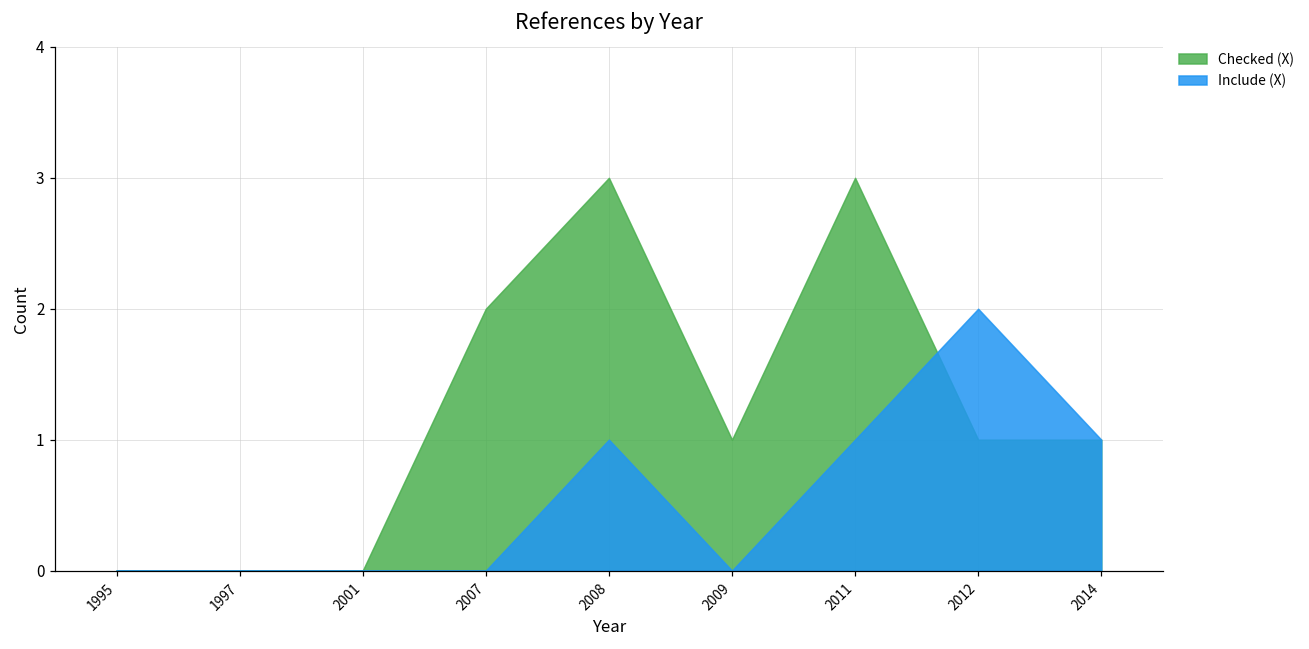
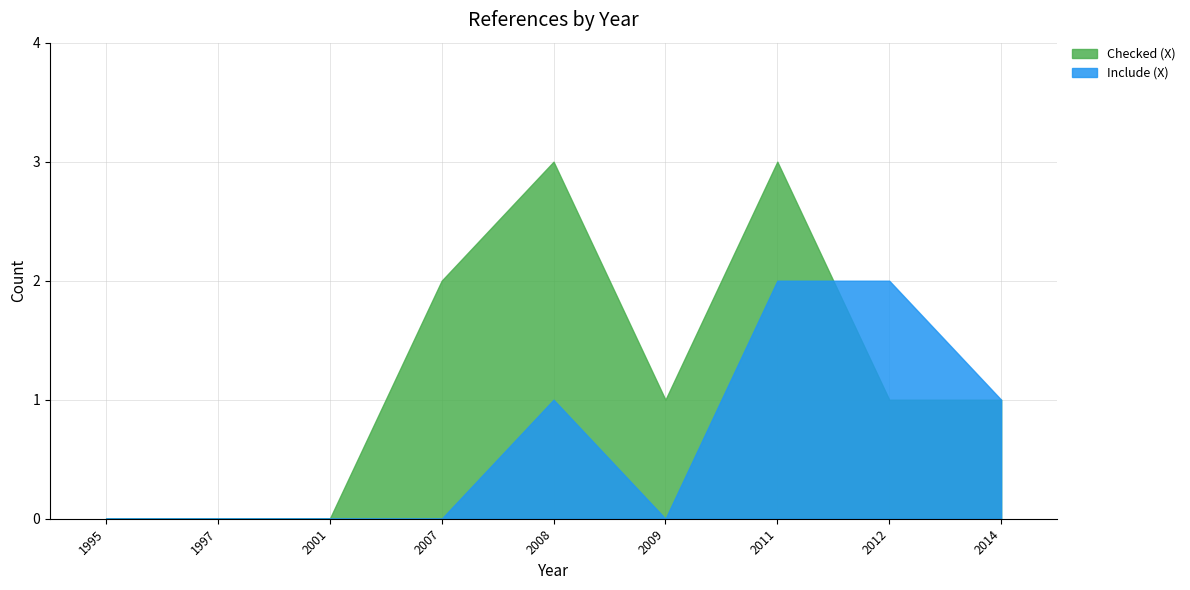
Include (X), 2011: 1 -> 2
